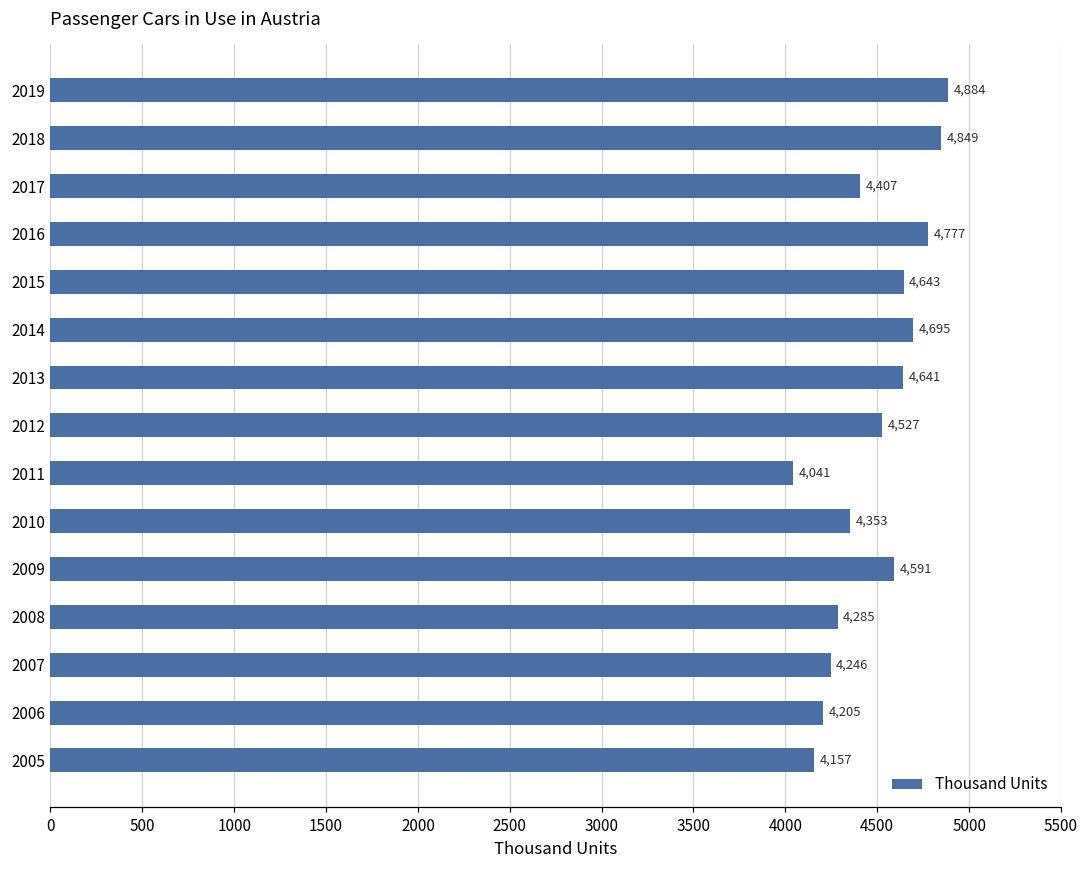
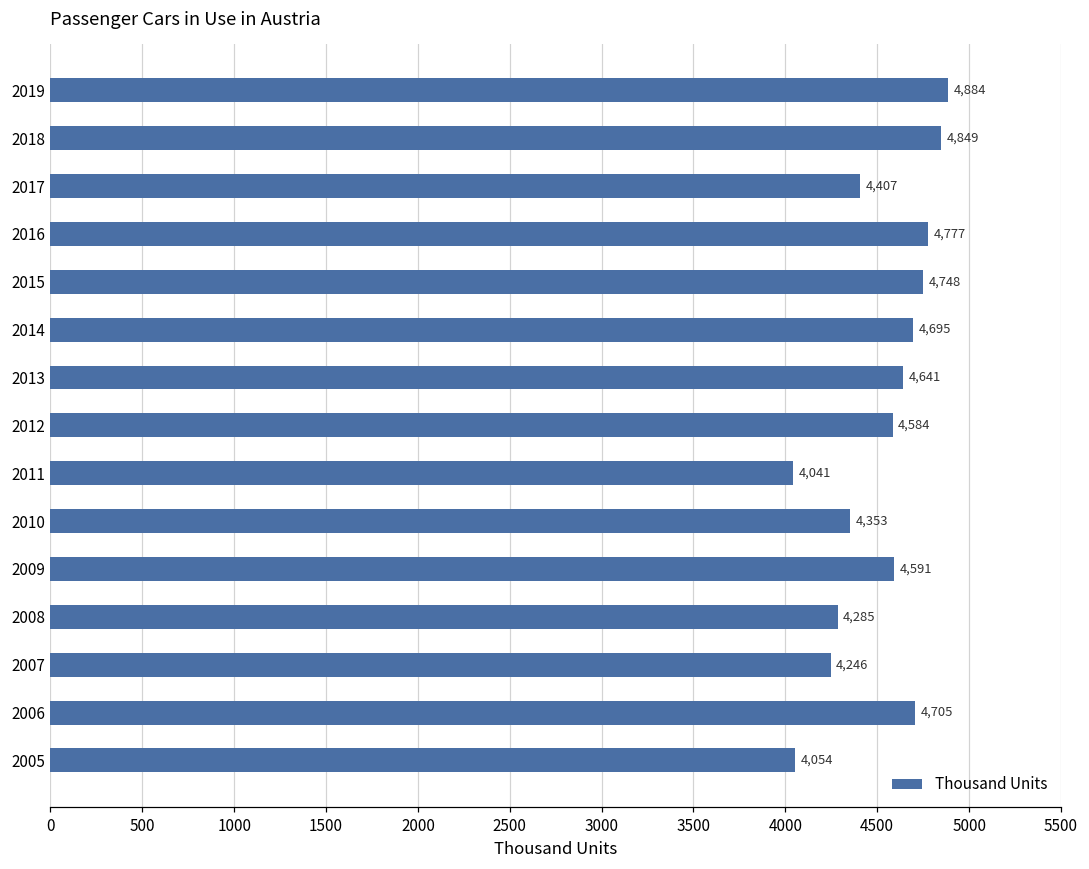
2015: 4,643 -> 4,748
2012: 4,527 -> 4,584
2006: 4,205 -> 4,705
2005: 4,157 -> 4,054
